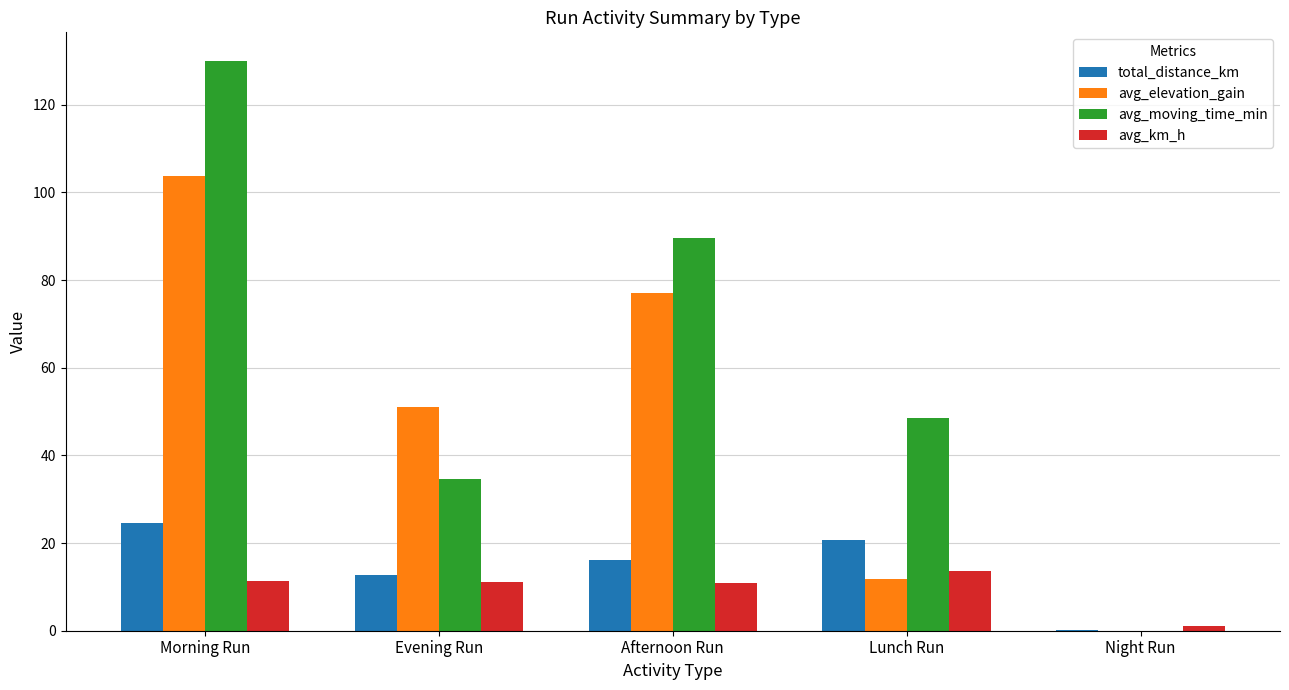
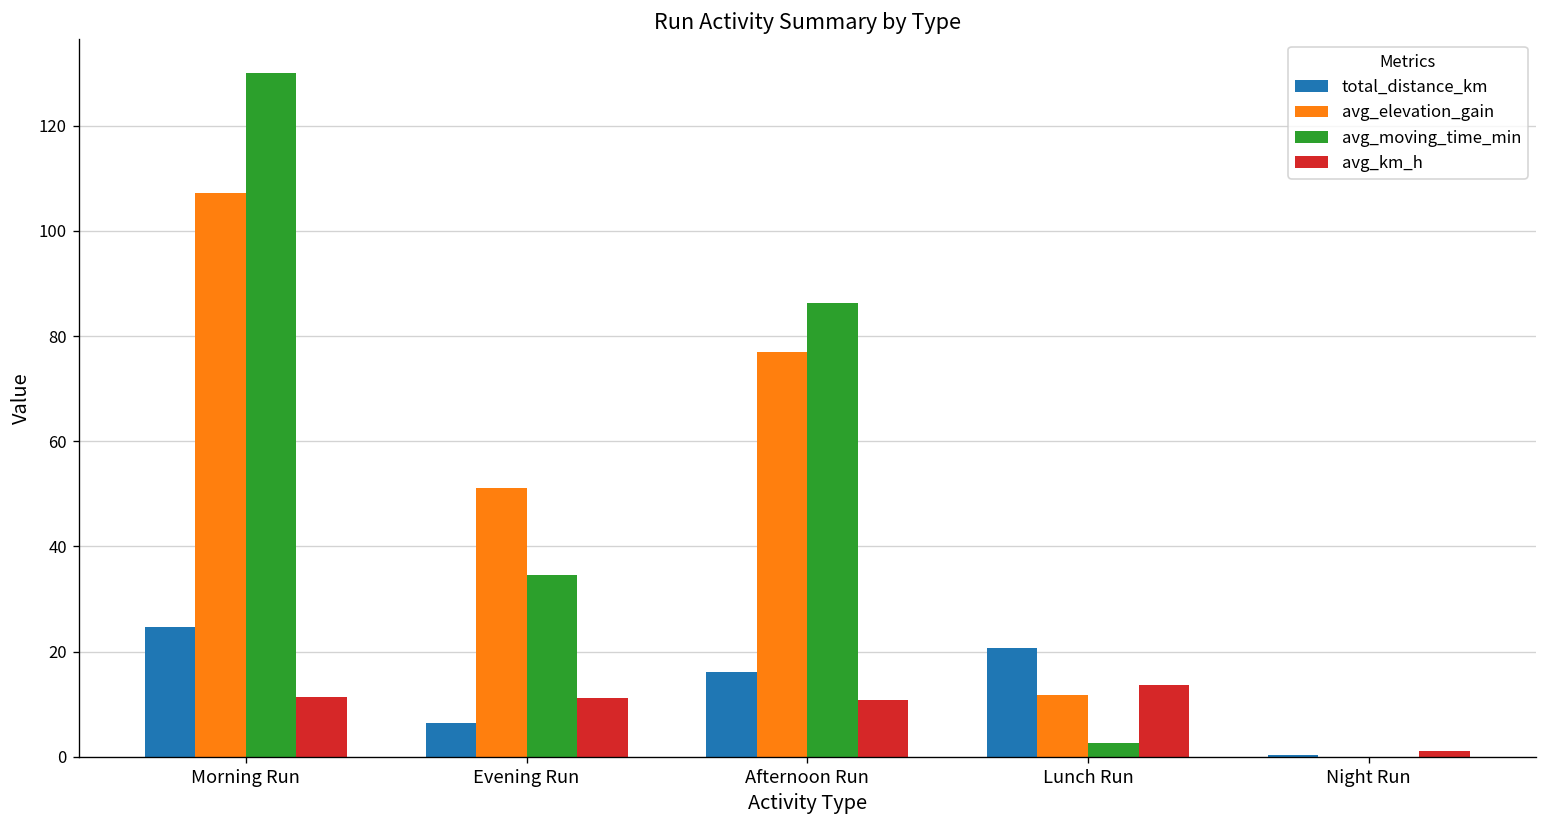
avg_elevation_gain, Morning Run: 104 -> 107
total_distance_km, Evening Run: 13 -> 6
avg_moving_time_min, Afternoon Run: 90 -> 86
avg_moving_time_min, Lunch Run: 49 -> 3
